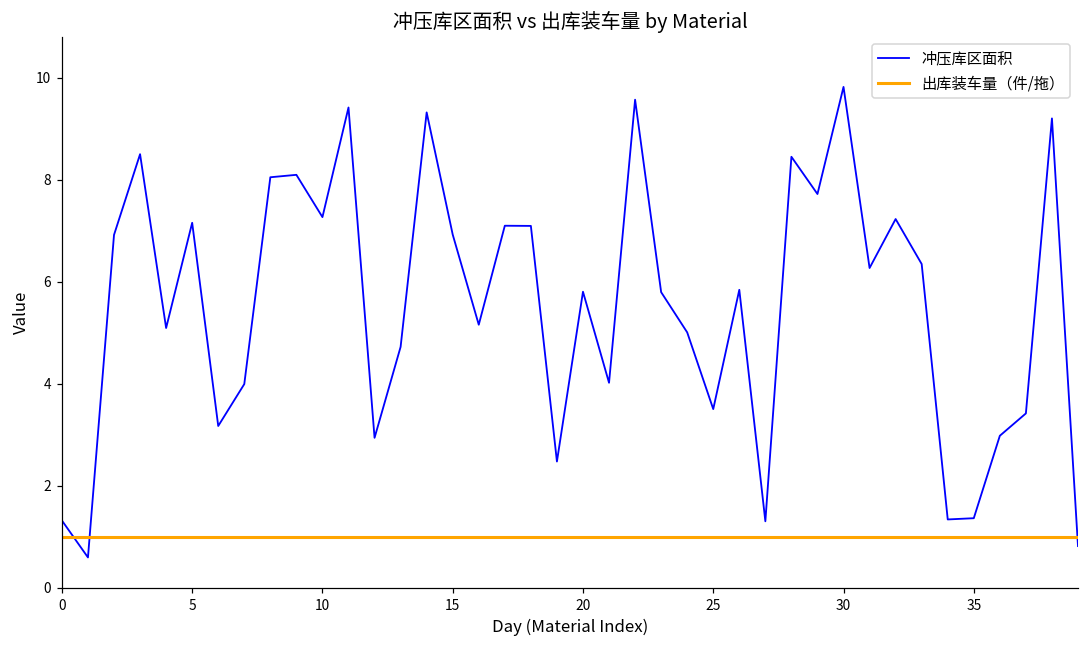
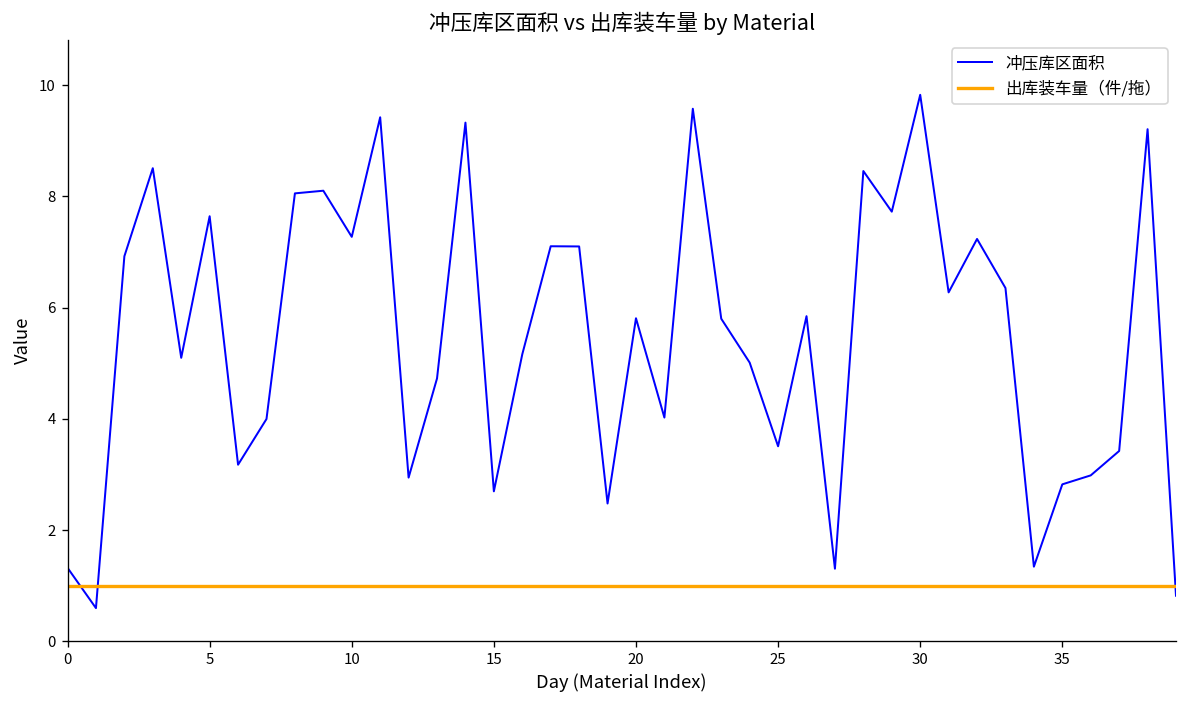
冲压库区面积, 5: 7.2 -> 7.6
冲压库区面积, 15: 6.9 -> 2.7
冲压库区面积, 35: 1.4 -> 2.8
